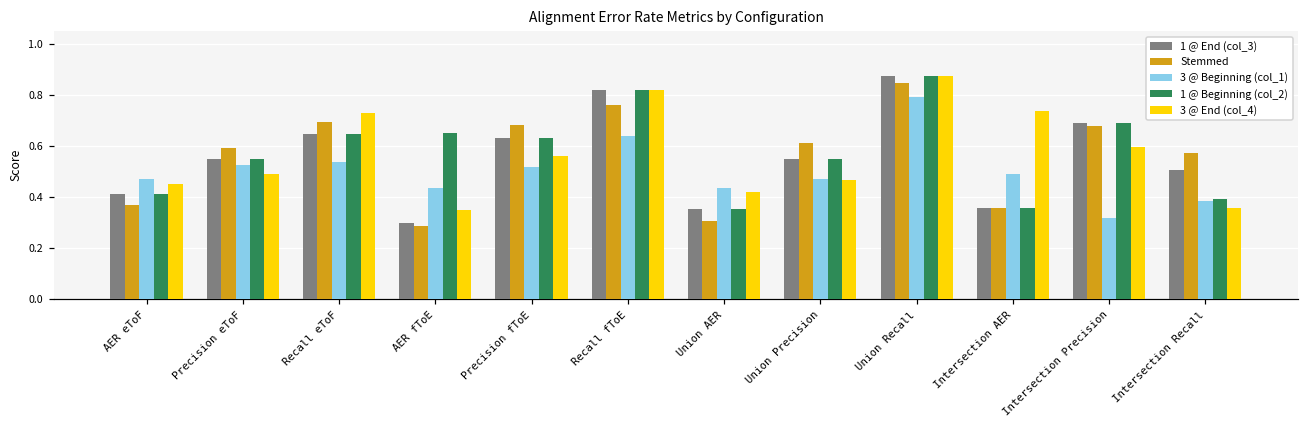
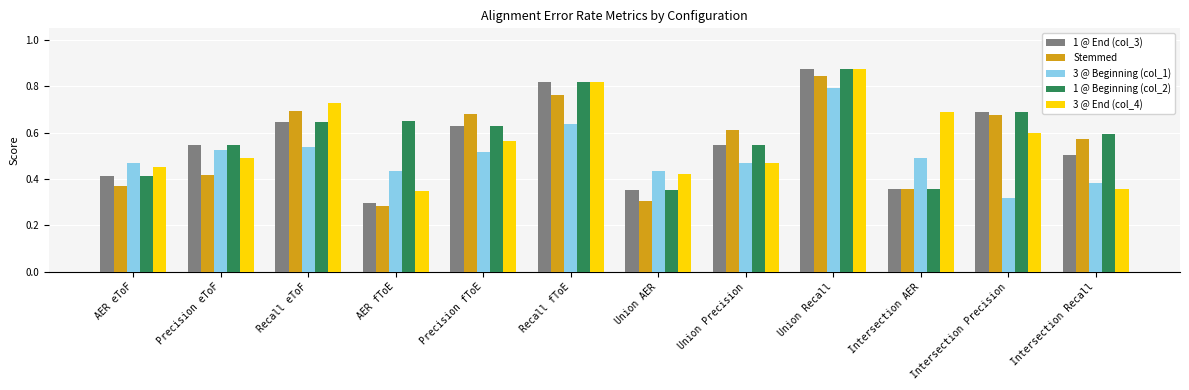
Stemmed, Precision eToF: 0.59 -> 0.42
3 @ End (col_4), Intersection AER: 0.74 -> 0.69
1 @ Beginning (col_2), Intersection Recall: 0.39 -> 0.59
